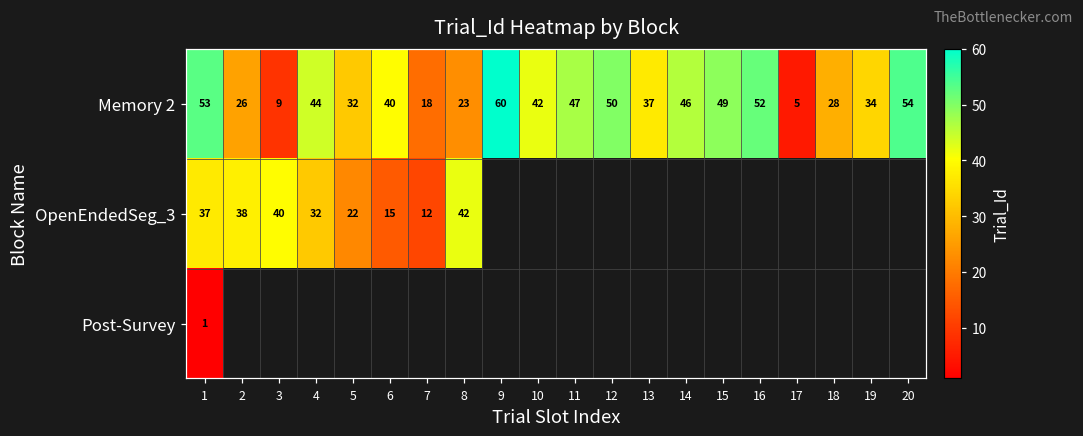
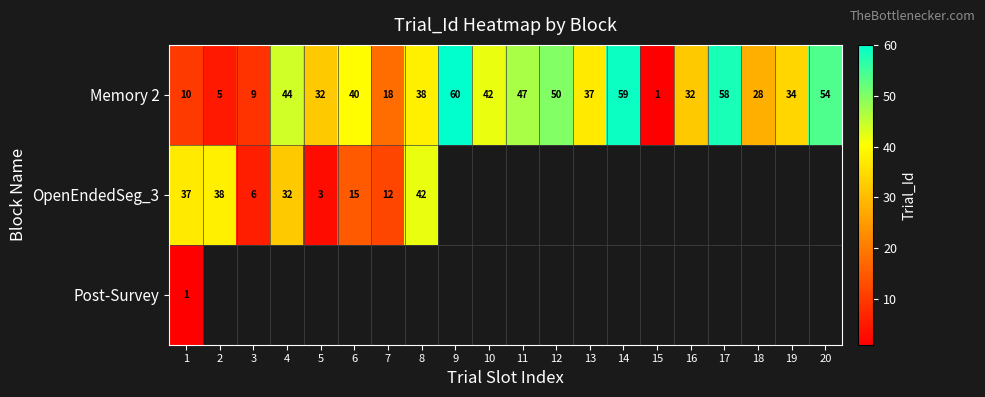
Memory 2, 1: 53 -> 10
Memory 2, 2: 26 -> 5
Memory 2, 8: 23 -> 38
Memory 2, 14: 46 -> 59
Memory 2, 15: 49 -> 1
Memory 2, 16: 52 -> 32
Memory 2, 17: 5 -> 58
OpenEndedSeg_3, 3: 40 -> 6
OpenEndedSeg_3, 5: 22 -> 3
